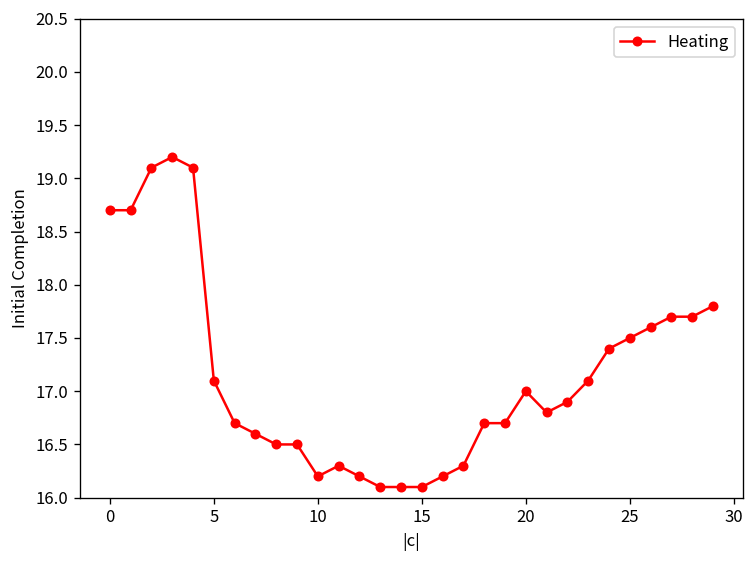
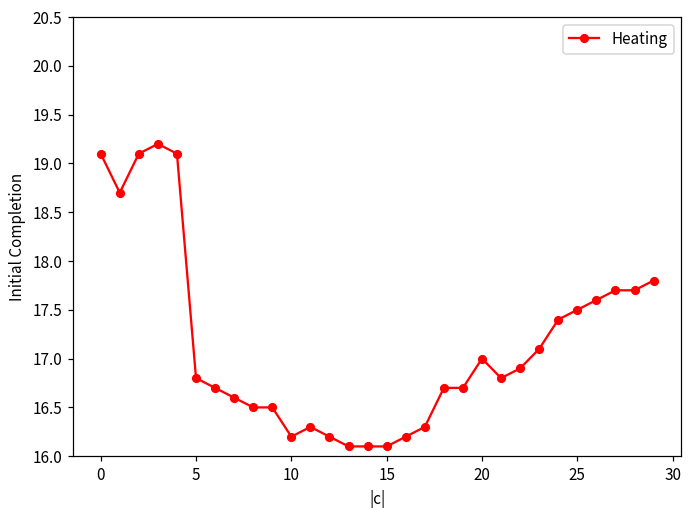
0: 18.7 -> 19.1
5: 17.1 -> 16.8
